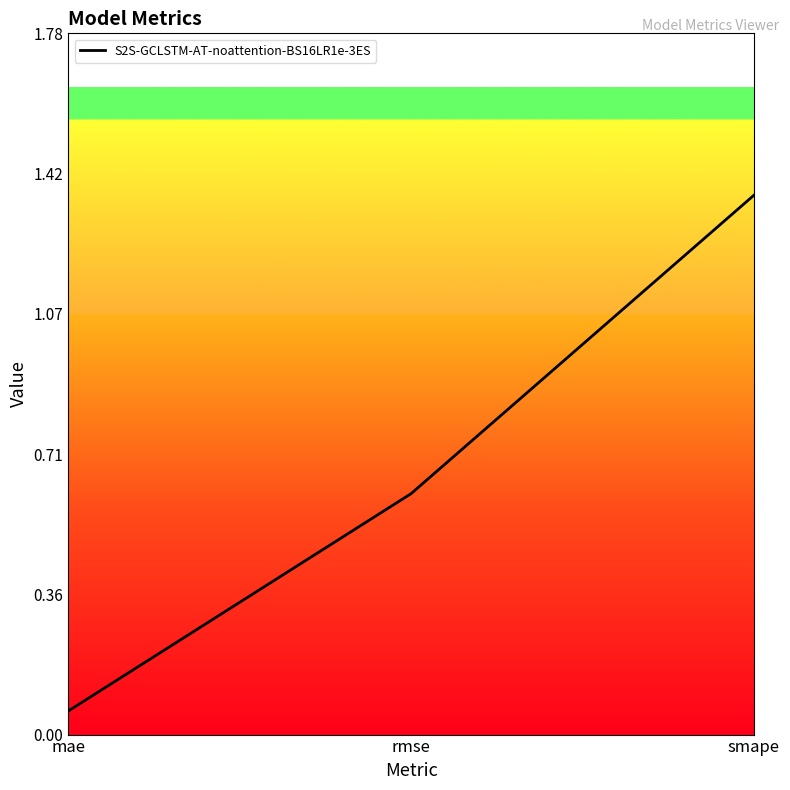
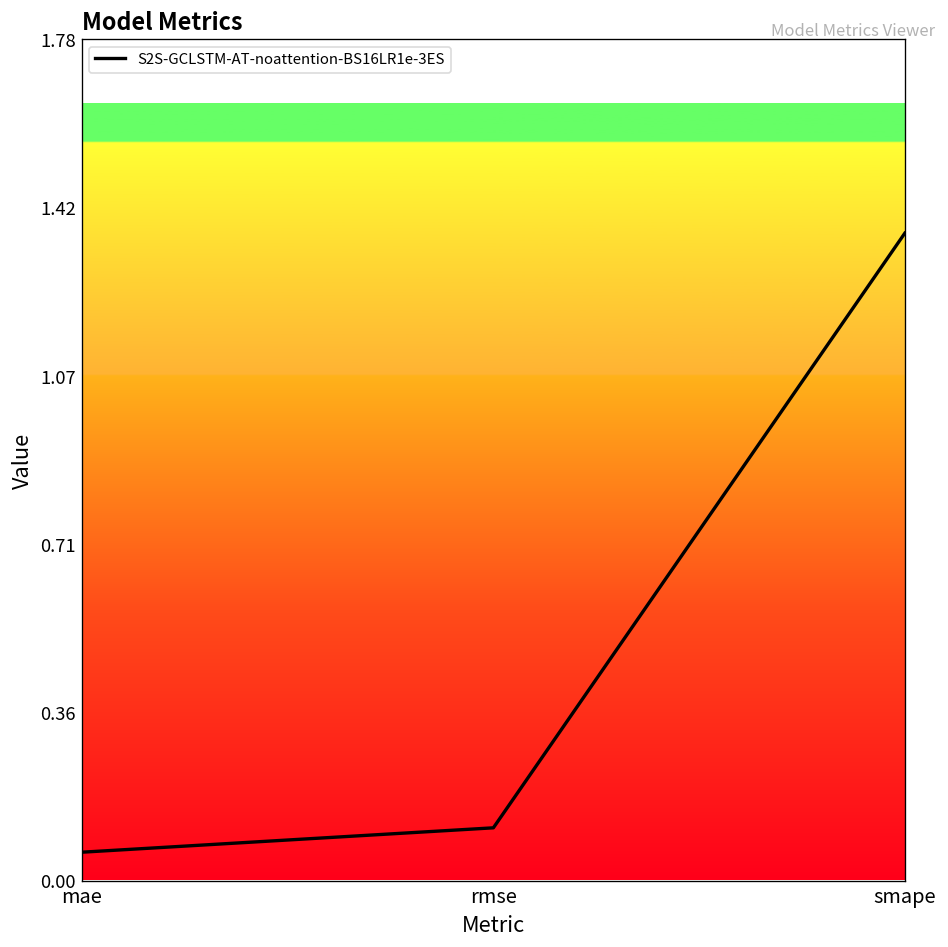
rmse: 0.61 -> 0.11
